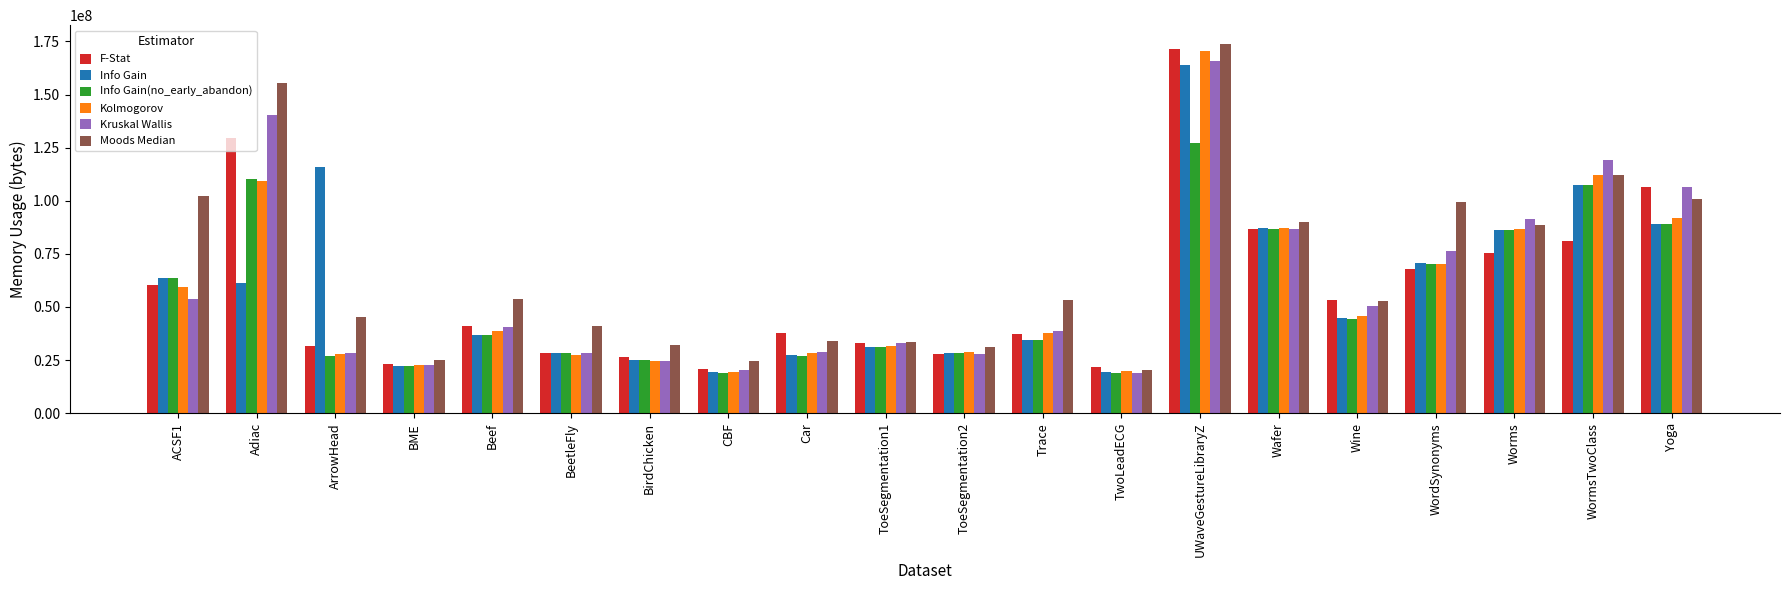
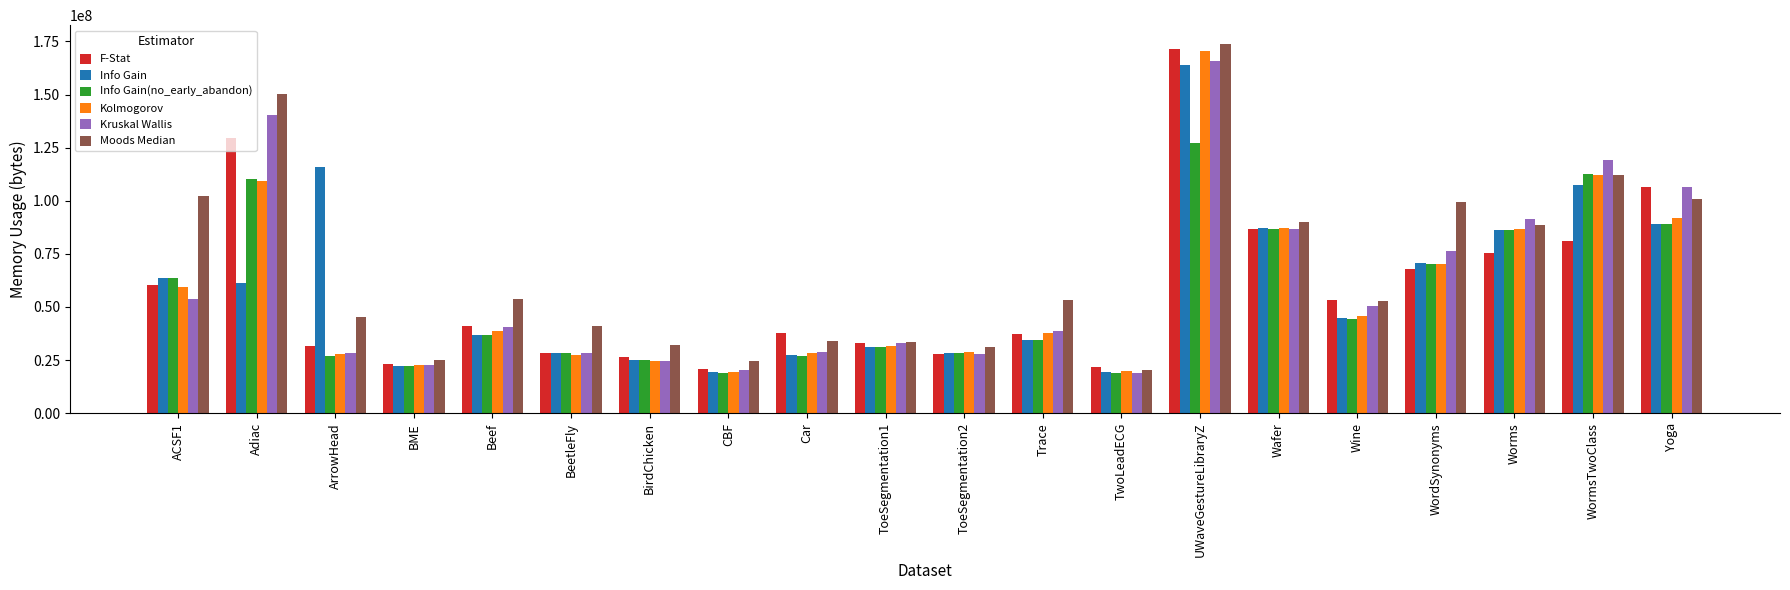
Moods Median, Adiac: 155000000 -> 150000000
Info Gain(no_early_abandon), WormsTwoClass: 107000000 -> 113000000
